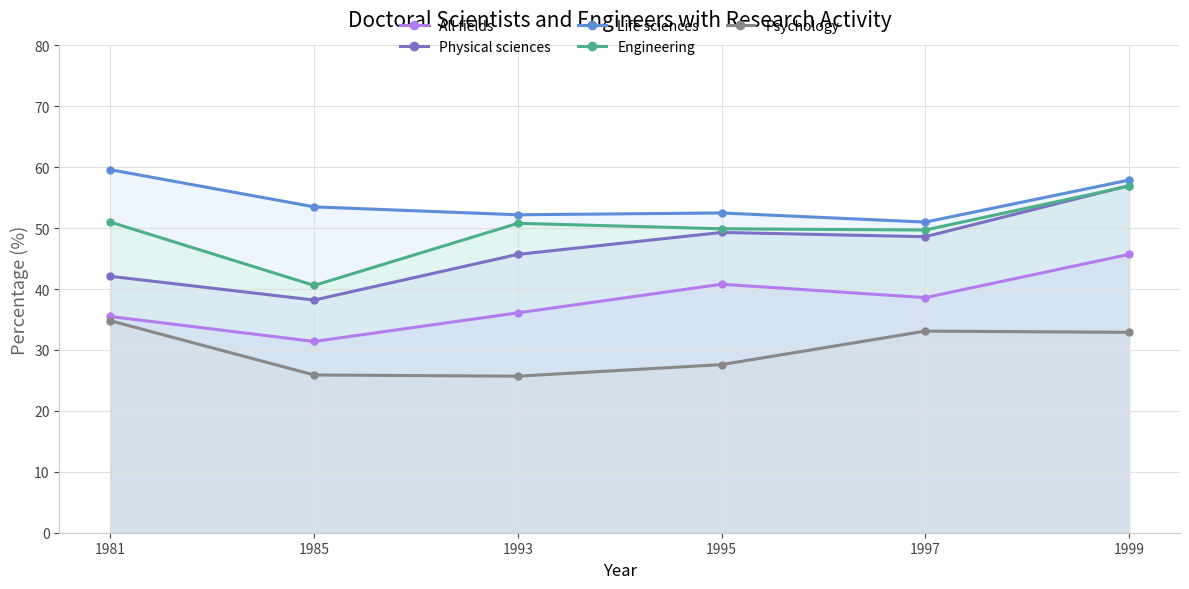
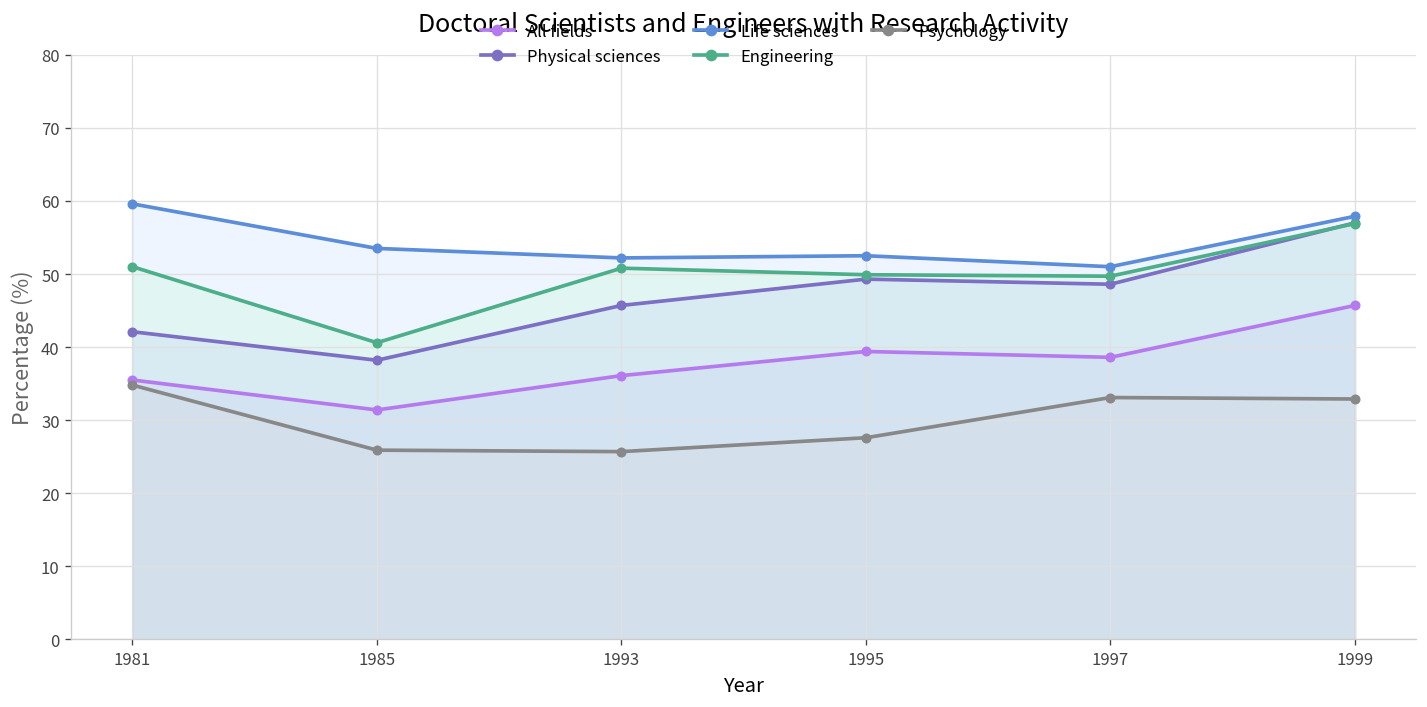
All fields, 1995: 41 -> 39
